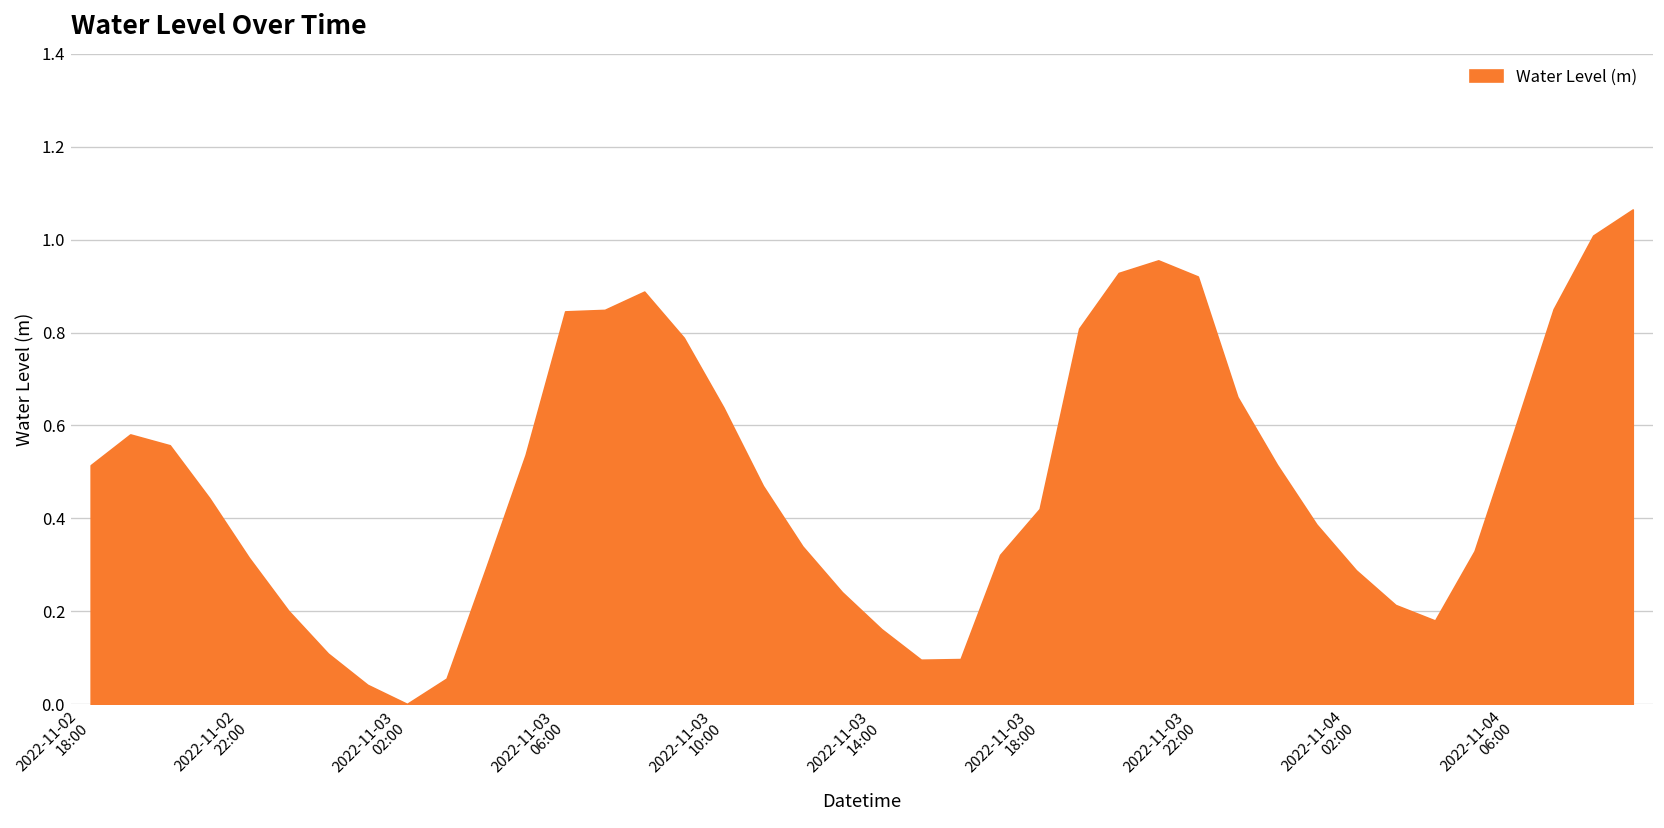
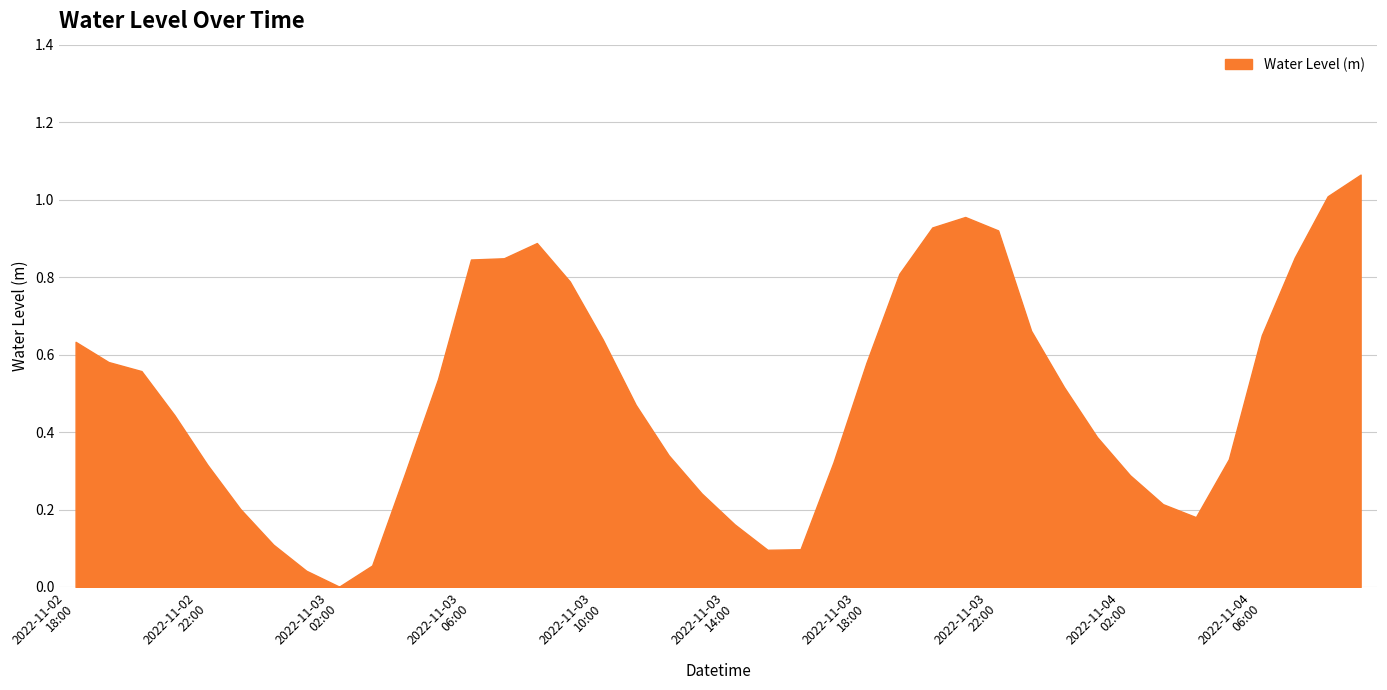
2022-11-02 18:00: 0.51 -> 0.63
2022-11-03 18:00: 0.42 -> 0.58
2022-11-04 06:00: 0.59 -> 0.65
